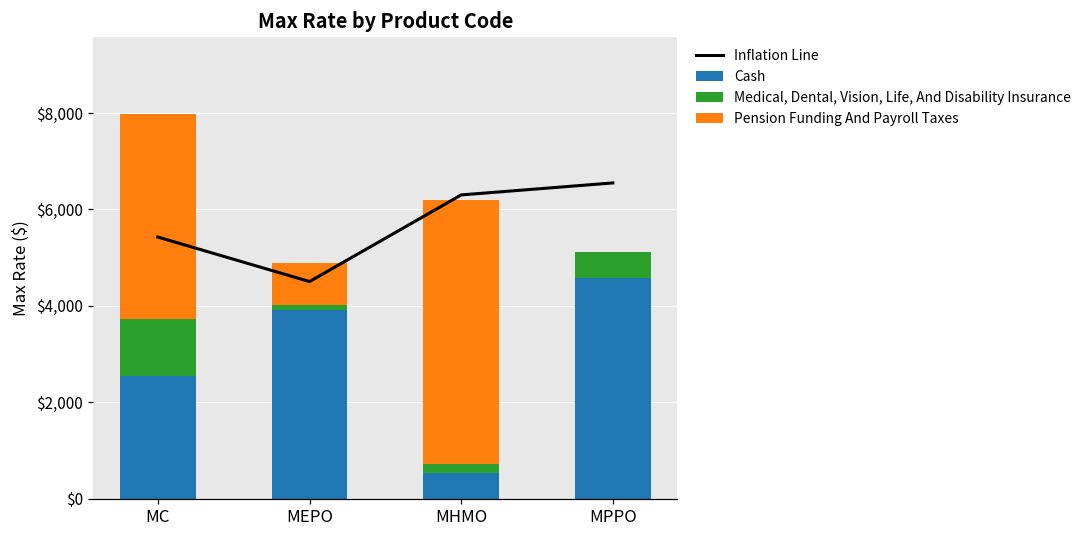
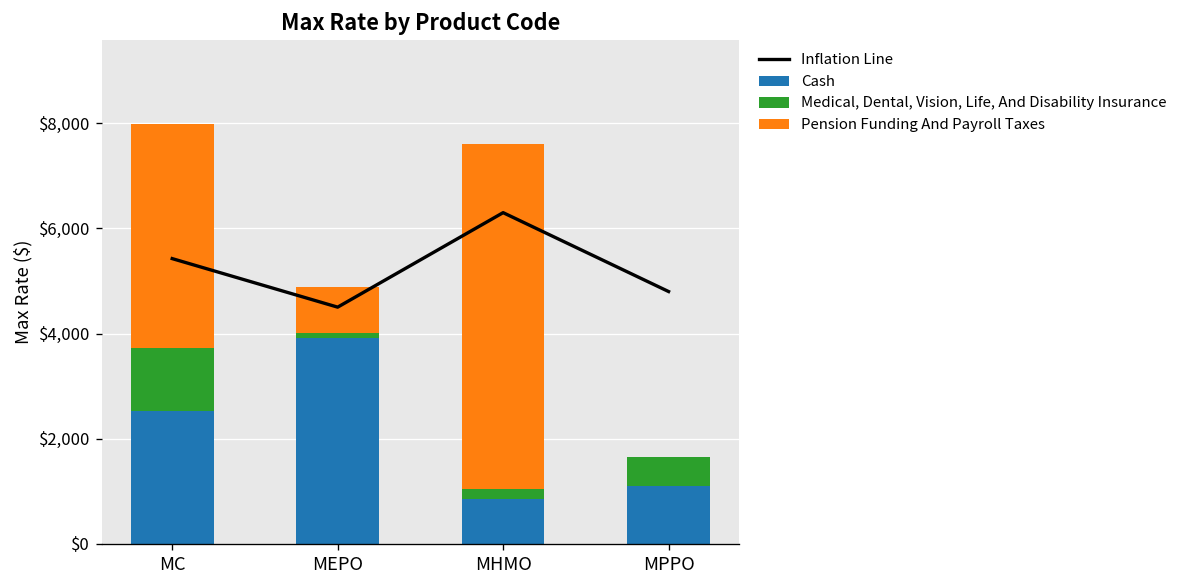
Cash, MHMO: $500 -> $900
Pension Funding And Payroll Taxes, MHMO: $5,500 -> $6,600
Inflation Line, MPPO: $6,500 -> $4,800
Cash, MPPO: $4,600 -> $1,100
